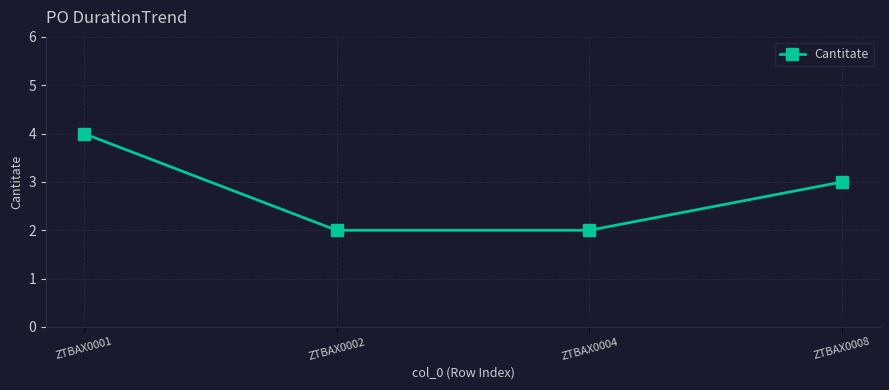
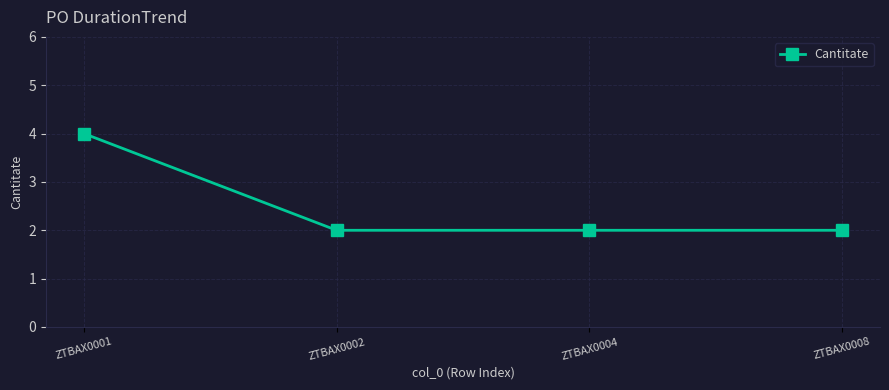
ZTBAX0008: 3 -> 2
